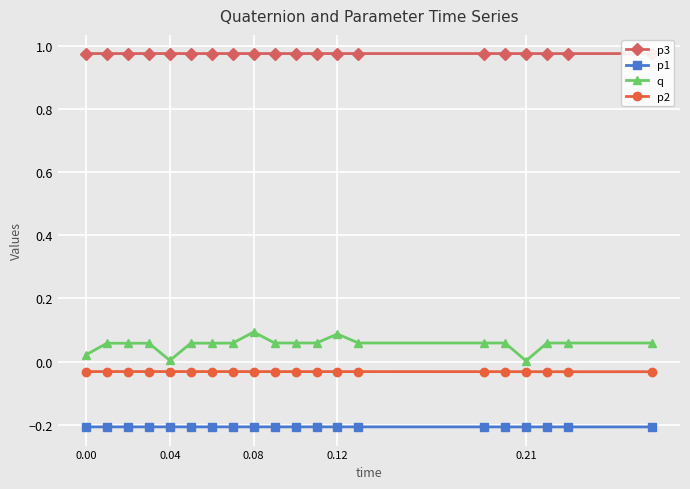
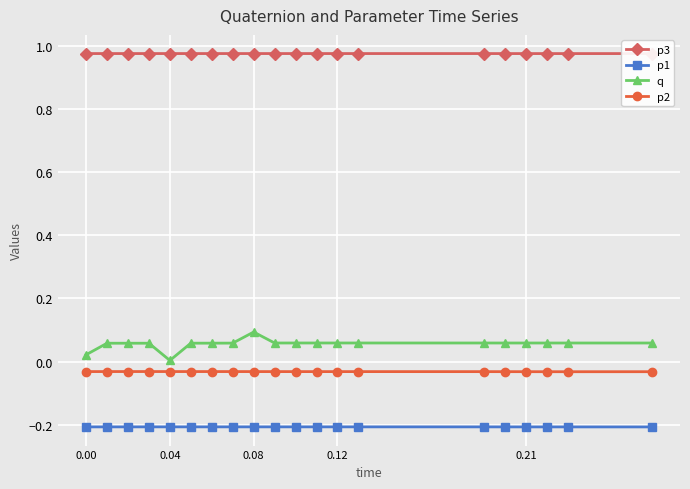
q, 0.12: 0.09 -> 0.06
q, 0.21: 0.00 -> 0.06
